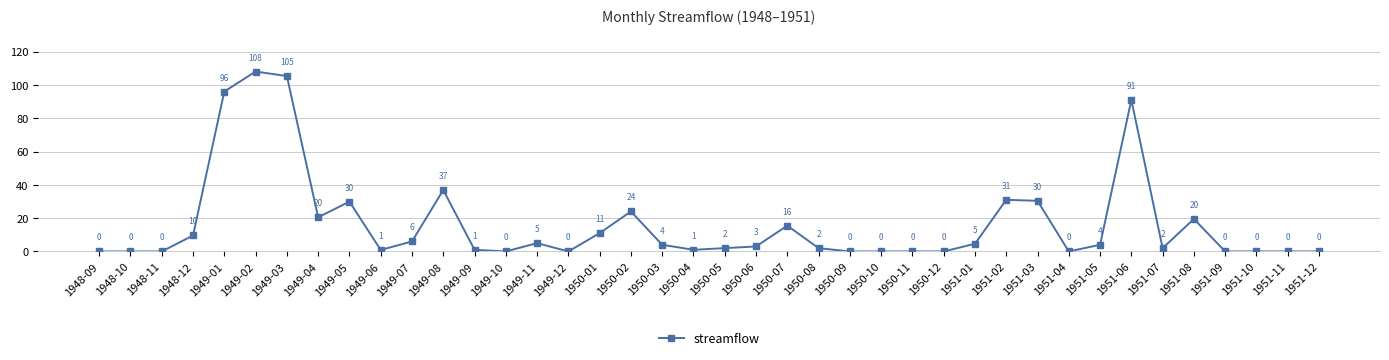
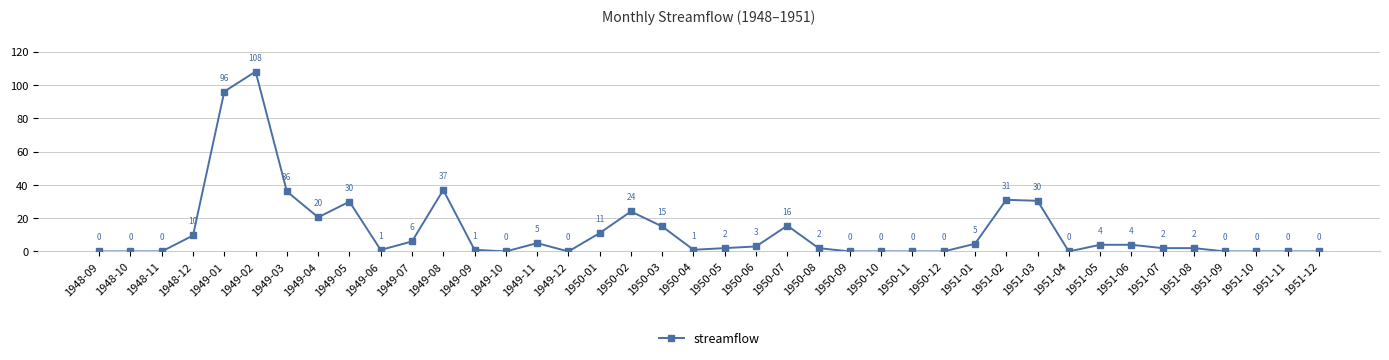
1949-03: 105 -> 36
1950-03: 4 -> 15
1951-06: 91 -> 4
1951-08: 20 -> 2
